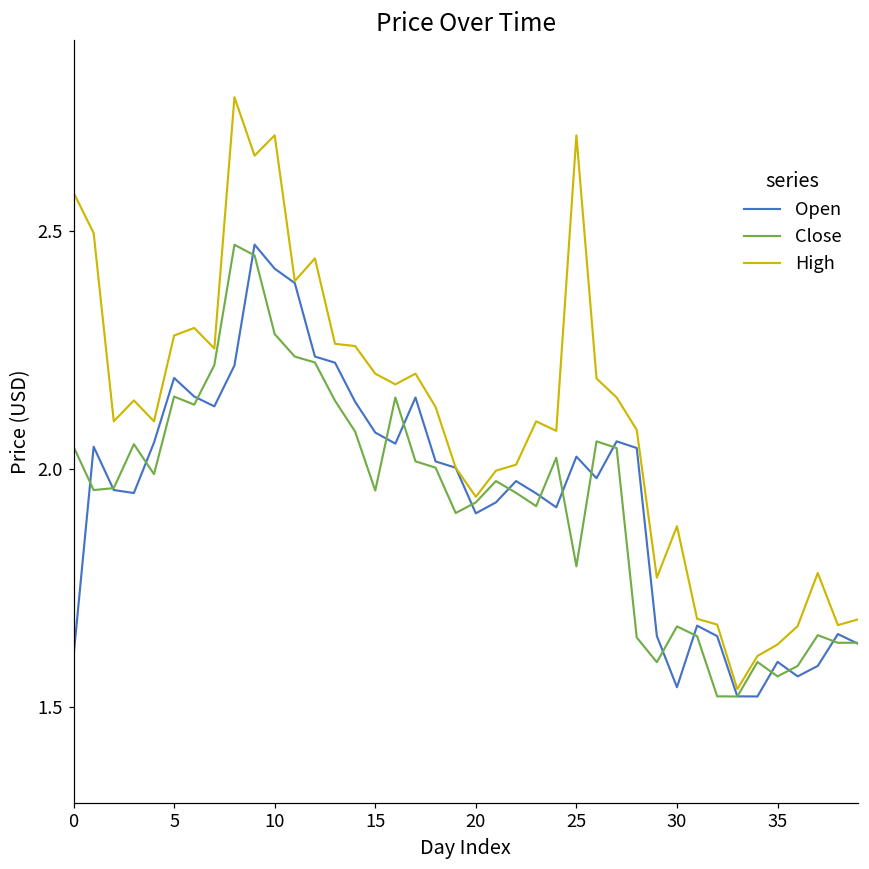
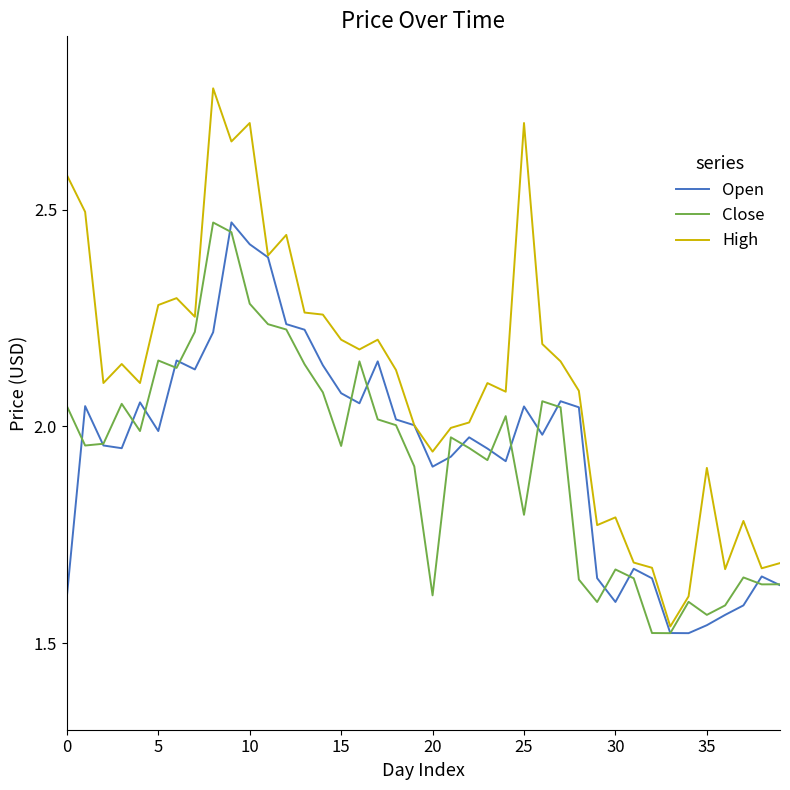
Open, 5: 2.19 -> 1.99
Close, 20: 1.93 -> 1.61
Open, 25: 2.03 -> 2.05
Open, 30: 1.54 -> 1.59
High, 30: 1.88 -> 1.79
Open, 35: 1.60 -> 1.54
High, 35: 1.63 -> 1.90
